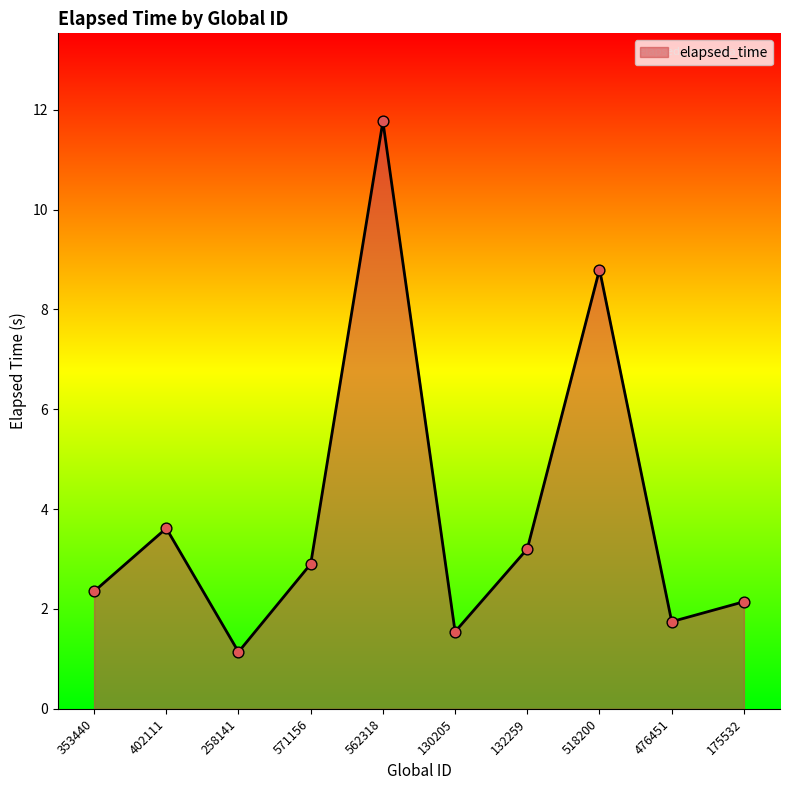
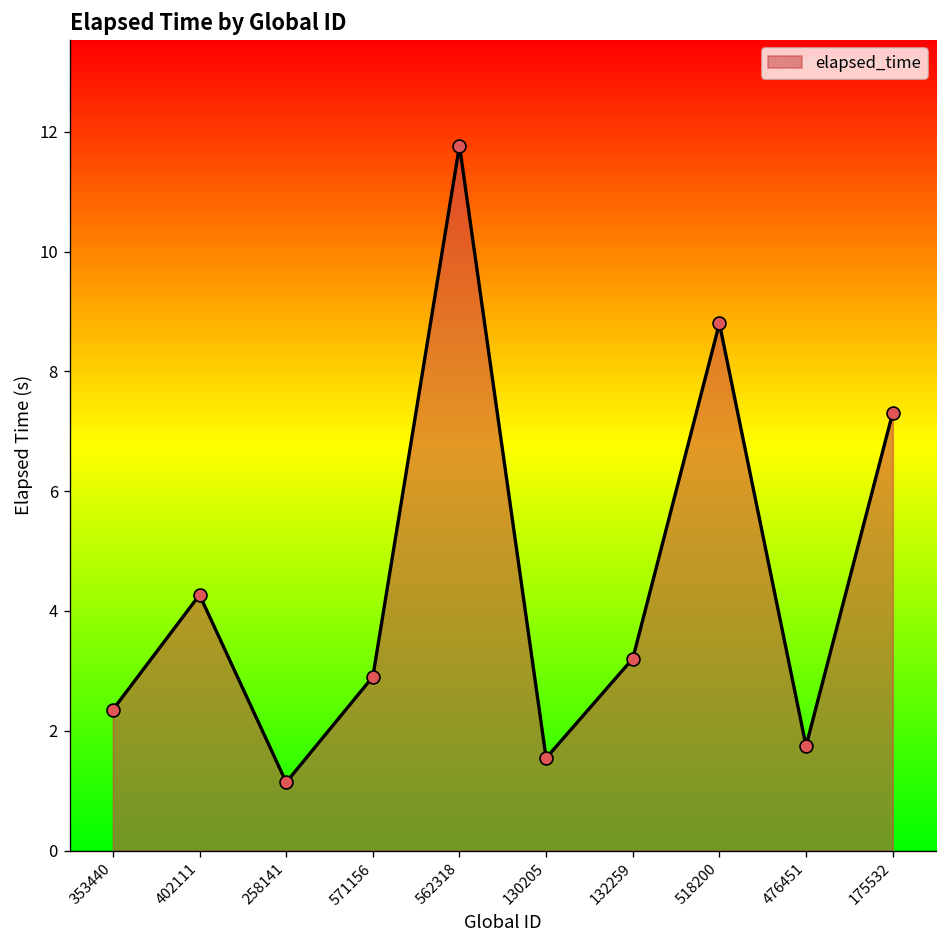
402111: 3.6 -> 4.3
175532: 2.1 -> 7.3
